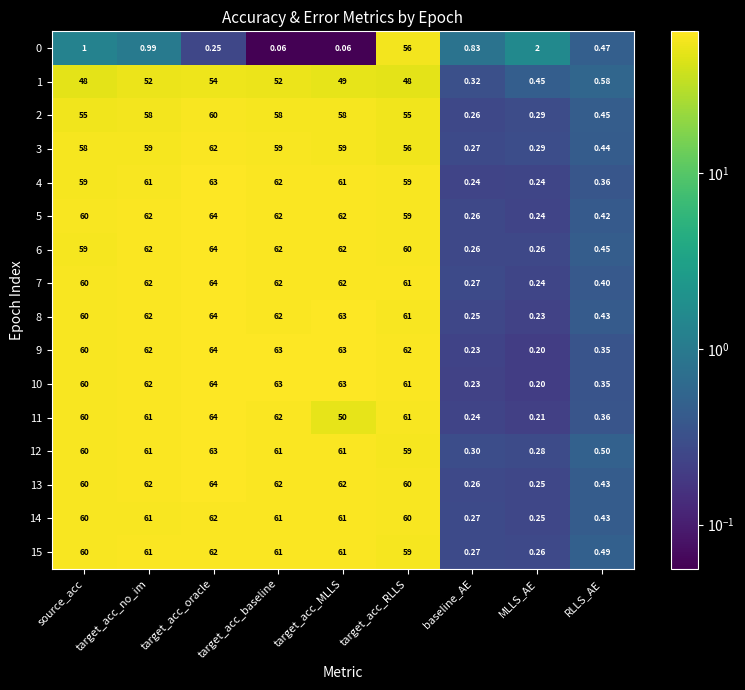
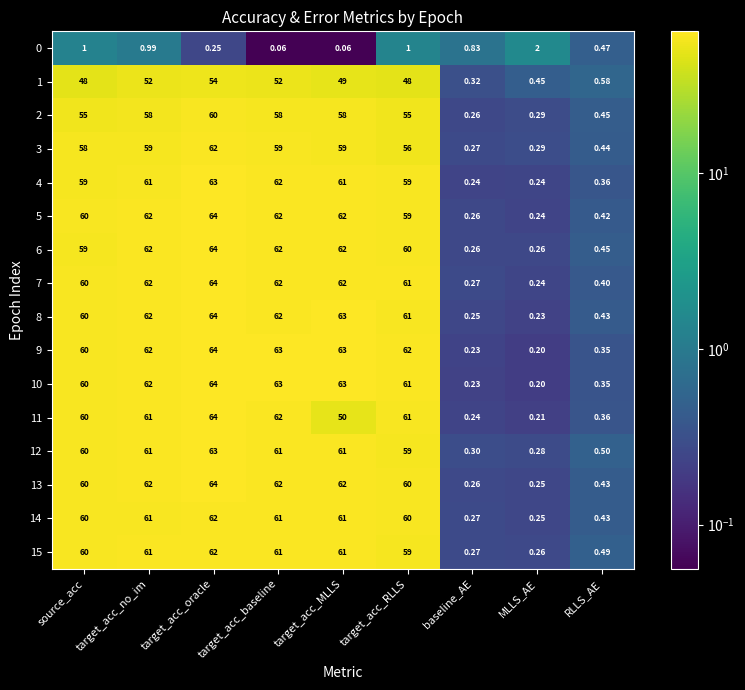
0, target_acc_RLLS: 56 -> 1
